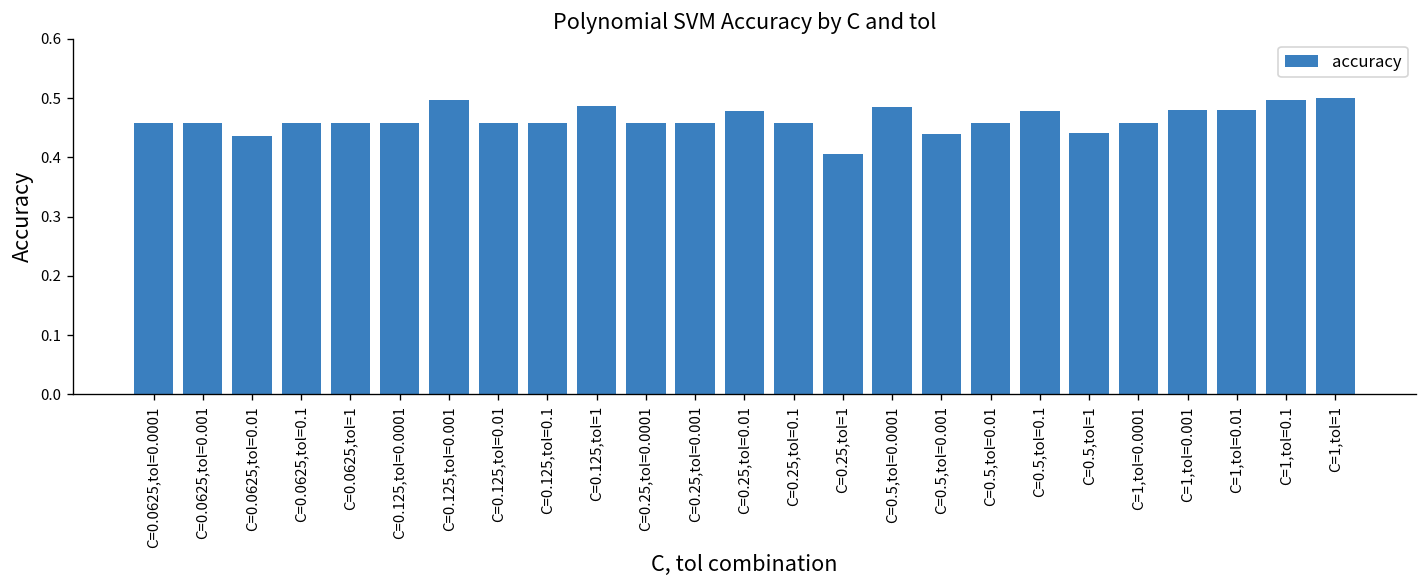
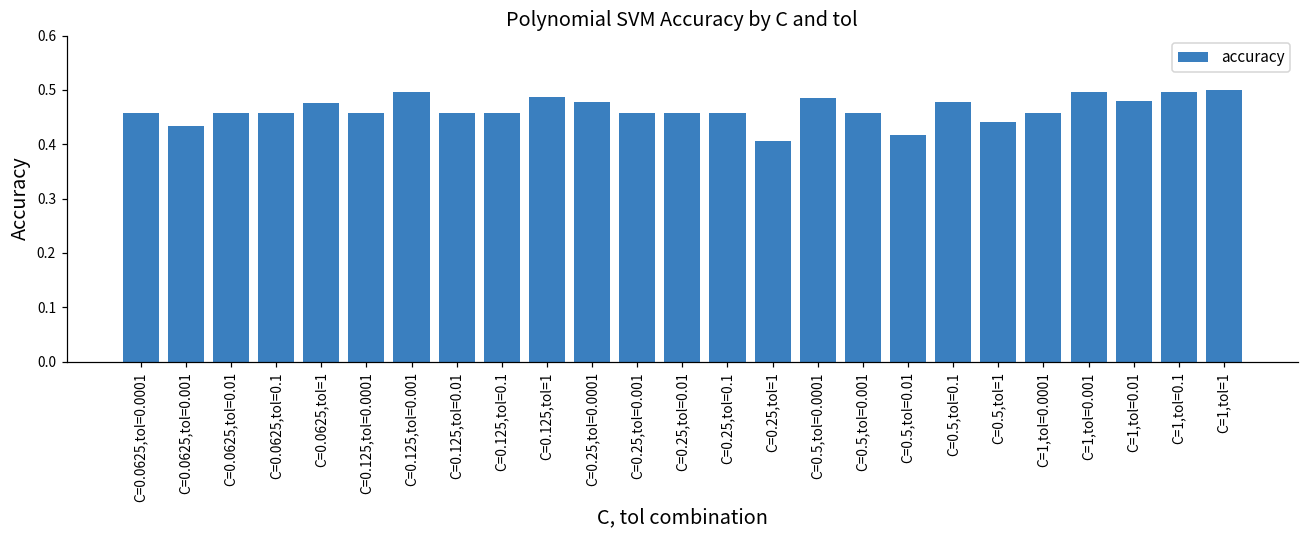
C=0.0625,tol=0.001: 0.46 -> 0.43
C=0.0625,tol=0.01: 0.44 -> 0.46
C=0.0625,tol=1: 0.46 -> 0.48
C=0.25,tol=0.0001: 0.46 -> 0.48
C=0.25,tol=0.01: 0.48 -> 0.46
C=0.5,tol=0.001: 0.44 -> 0.46
C=0.5,tol=0.01: 0.46 -> 0.42
C=1,tol=0.001: 0.48 -> 0.50
